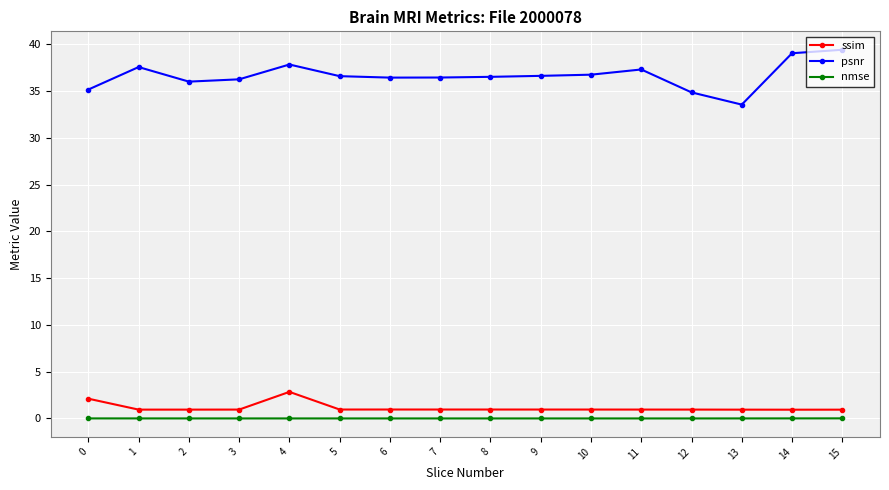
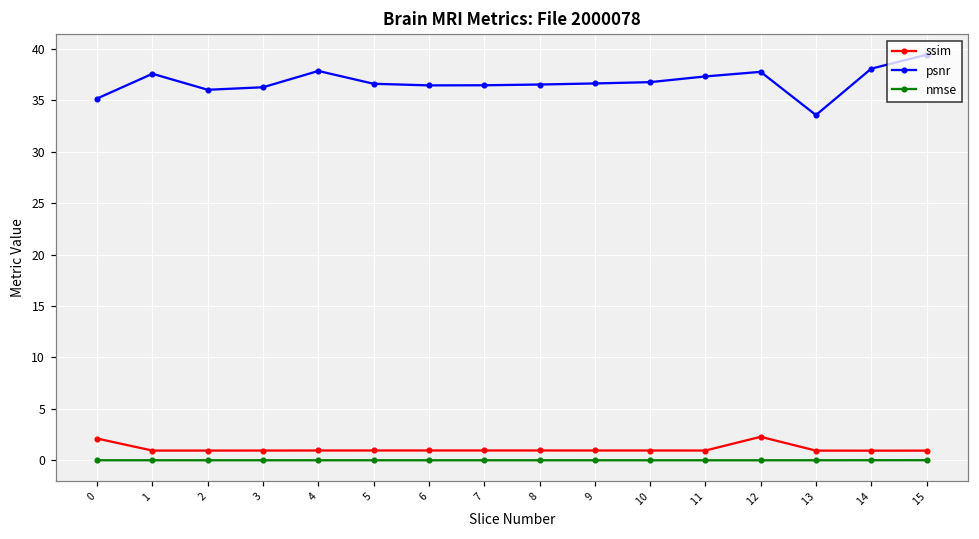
ssim, 4: 3 -> 1
ssim, 12: 1 -> 2
psnr, 12: 35 -> 38
psnr, 14: 39 -> 38
